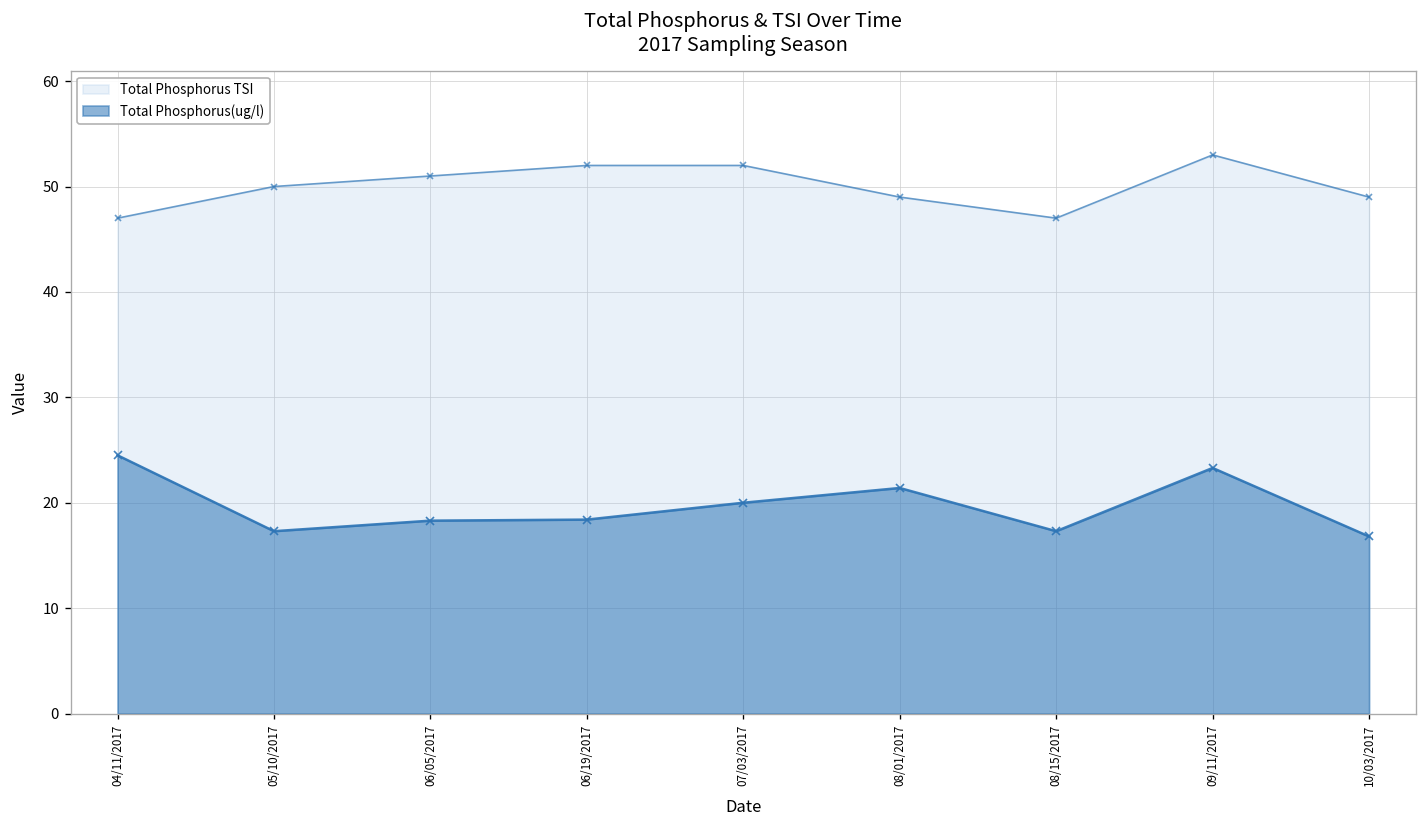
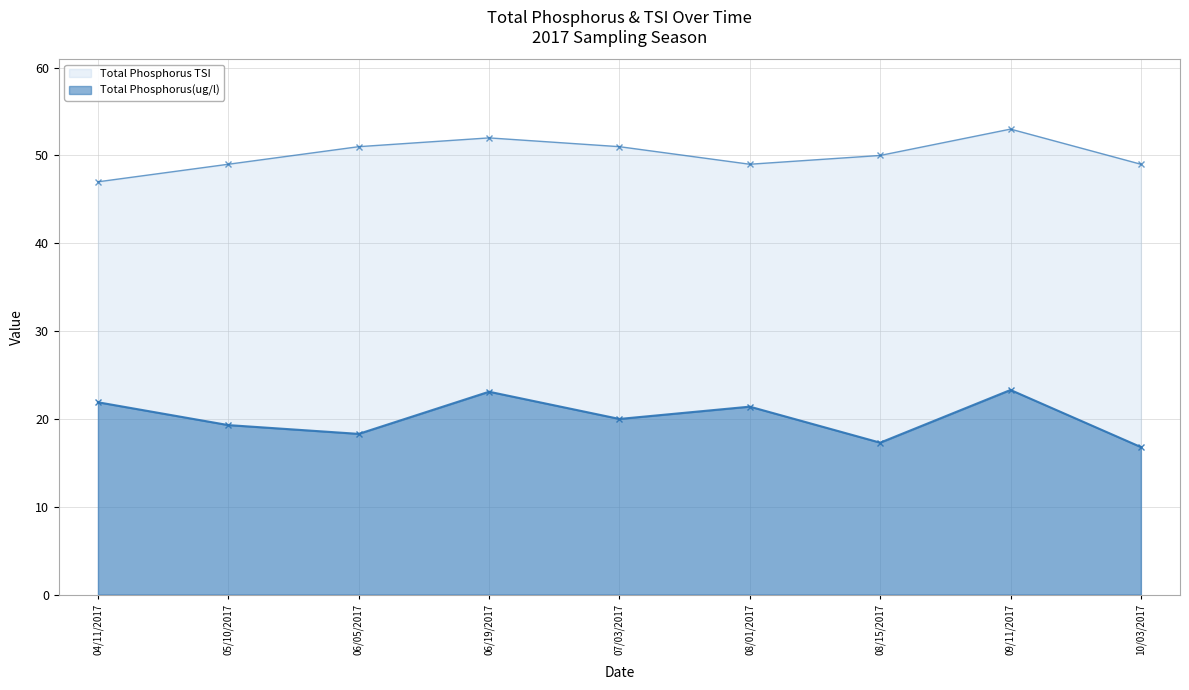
Total Phosphorus(ug/l), 04/11/2017: 25 -> 22
Total Phosphorus TSI, 05/10/2017: 50 -> 49
Total Phosphorus(ug/l), 05/10/2017: 17 -> 19
Total Phosphorus(ug/l), 06/19/2017: 18 -> 23
Total Phosphorus TSI, 07/03/2017: 52 -> 51
Total Phosphorus TSI, 08/15/2017: 47 -> 50
